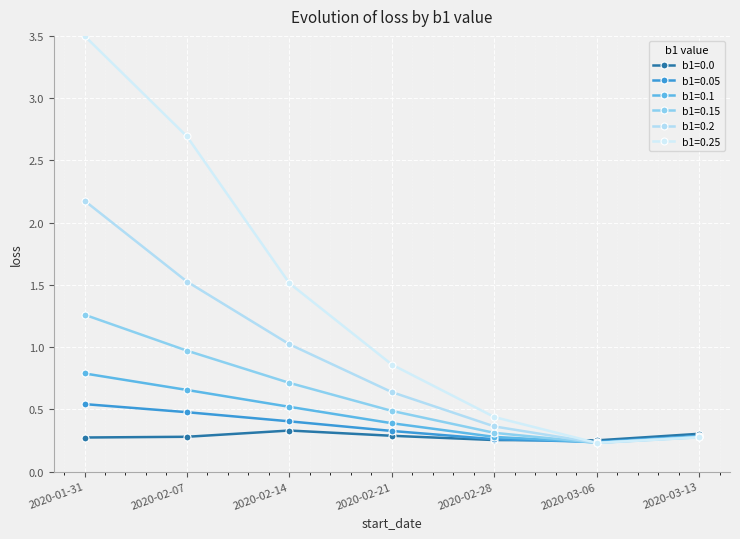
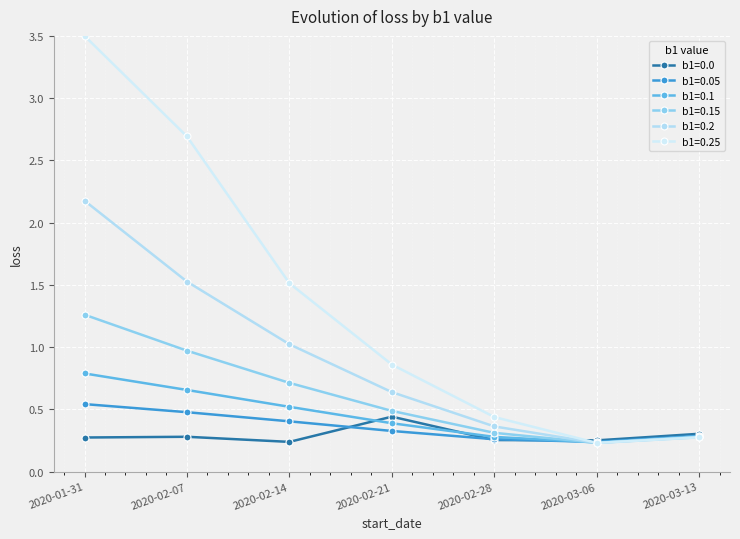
b1=0.0, 2020-02-14: 0.33 -> 0.24
b1=0.0, 2020-02-21: 0.29 -> 0.44
